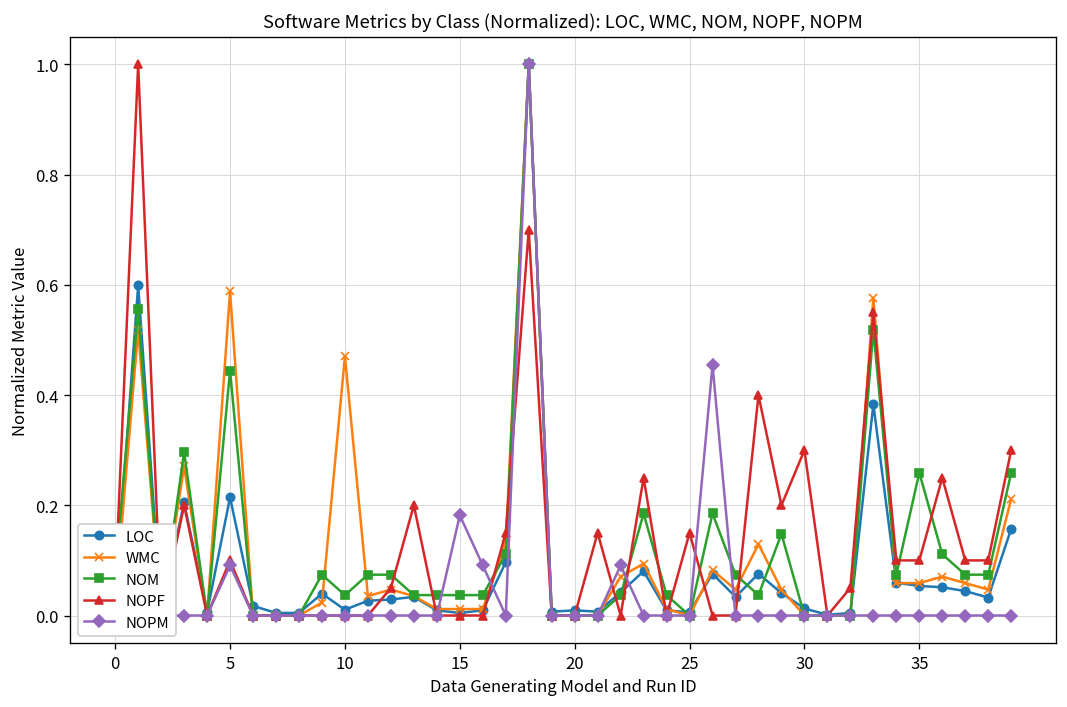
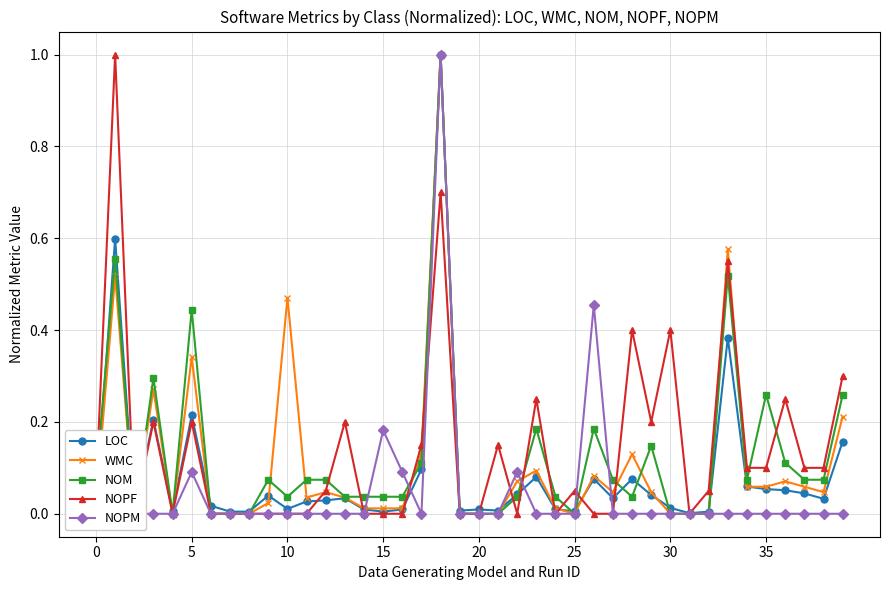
WMC, 5: 0.59 -> 0.34
NOPF, 5: 0.10 -> 0.20
NOPF, 25: 0.15 -> 0.05
NOPF, 30: 0.30 -> 0.40
